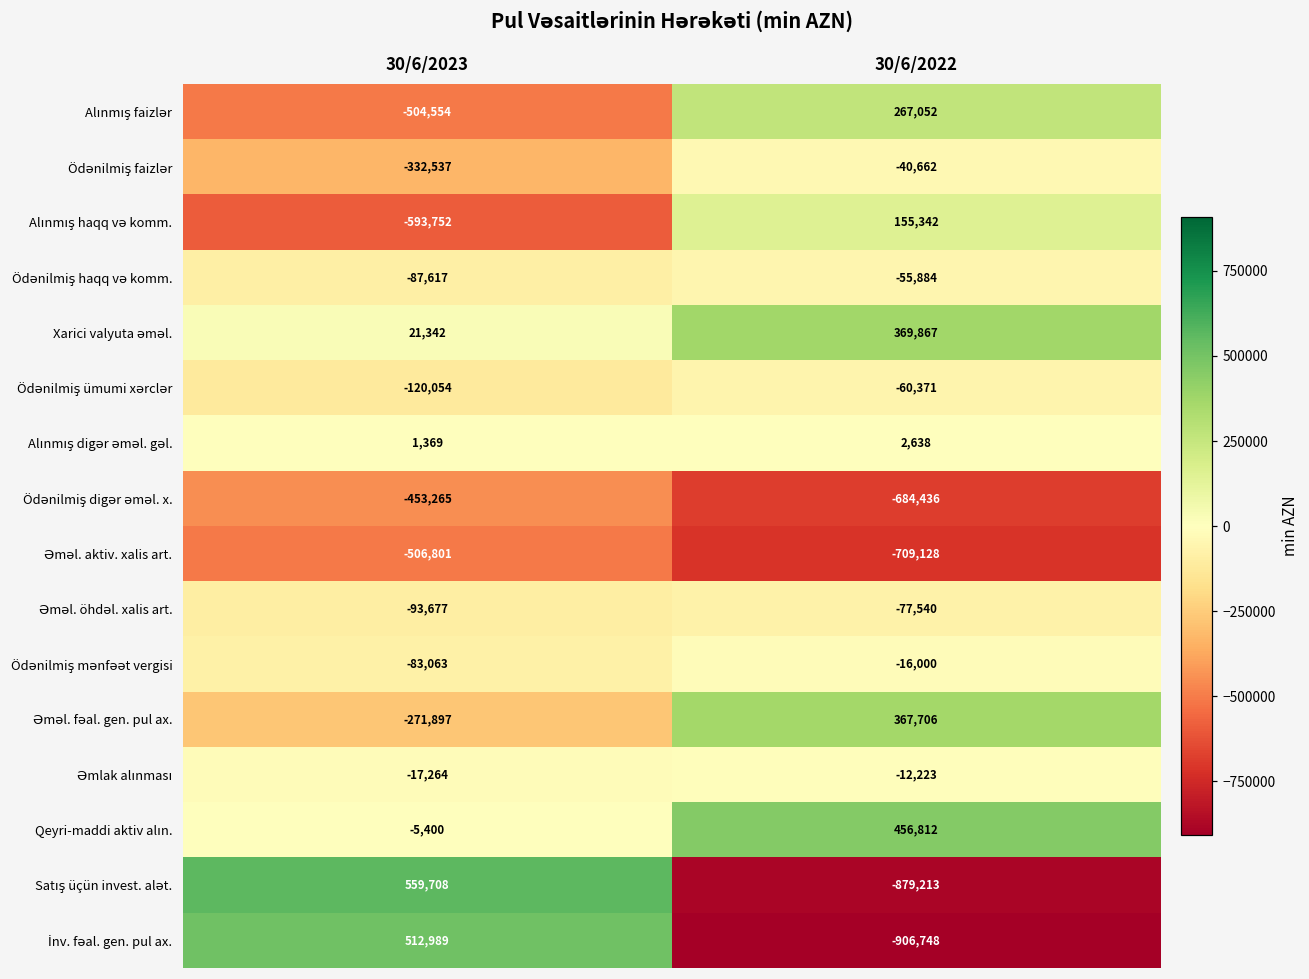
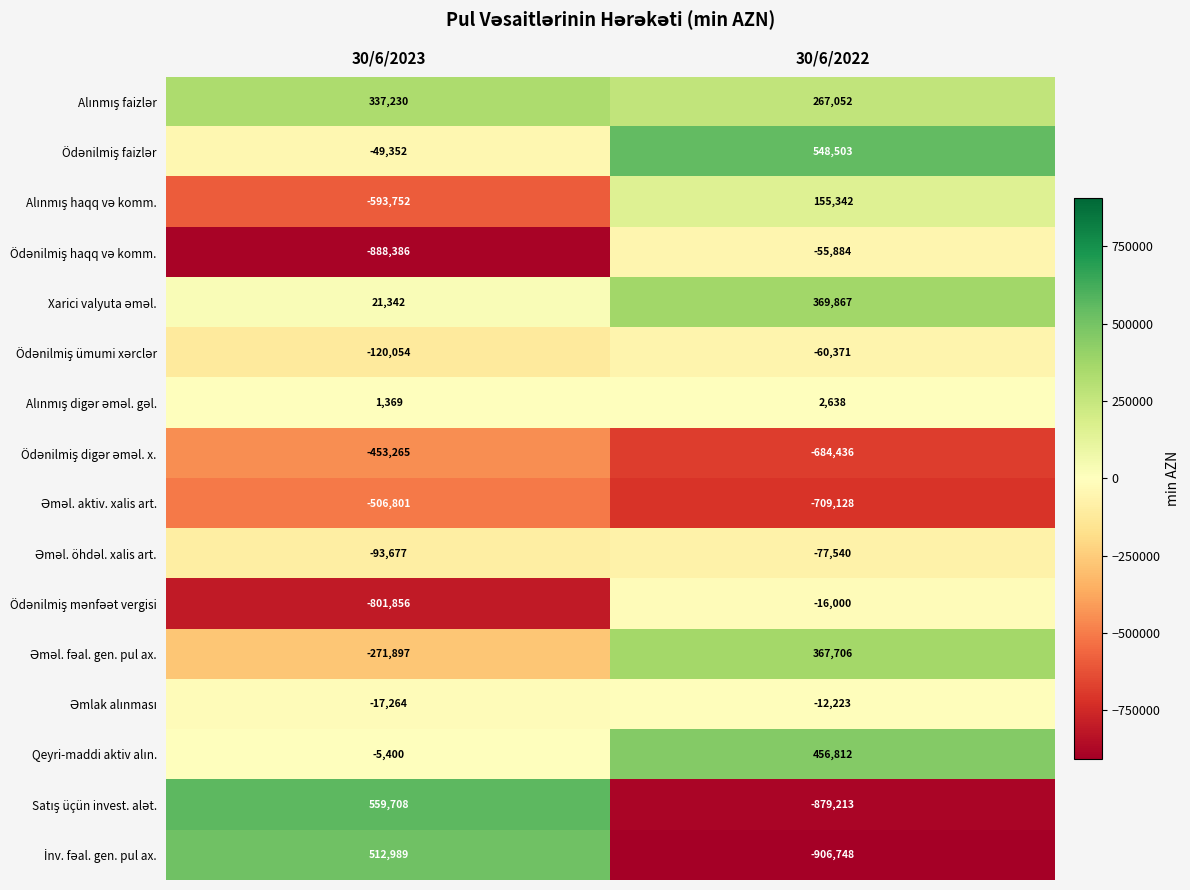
Alınmış faizlər, 30/6/2023: -504,554 -> 337,230
Ödənilmiş faizlər, 30/6/2023: -332,537 -> -49,352
Ödənilmiş faizlər, 30/6/2022: -40,662 -> 548,503
Ödənilmiş haqq və komm., 30/6/2023: -87,617 -> -888,386
Ödənilmiş mənfəət vergisi, 30/6/2023: -83,063 -> -801,856
